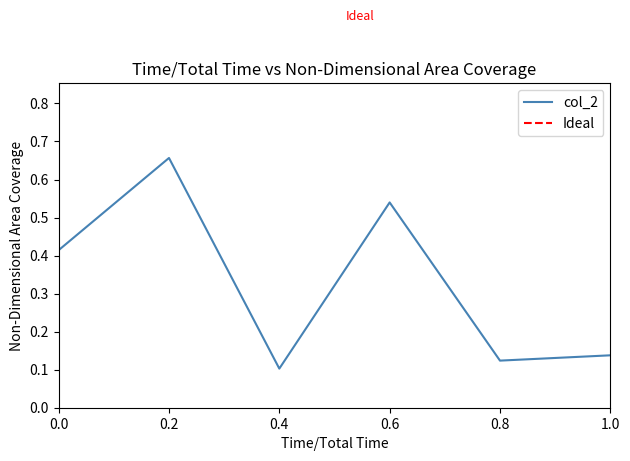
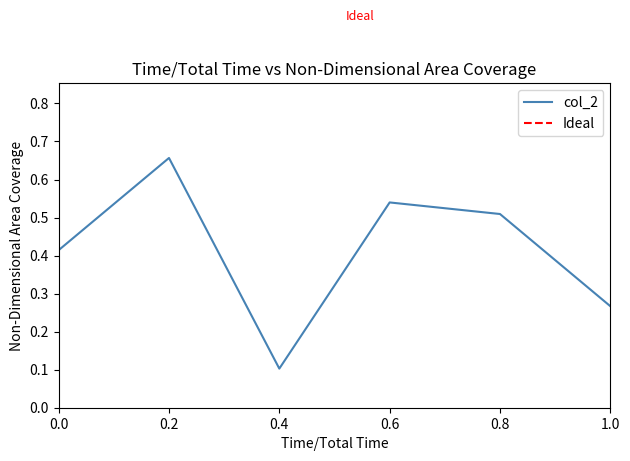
0.8: 0.12 -> 0.51
1.0: 0.14 -> 0.27
